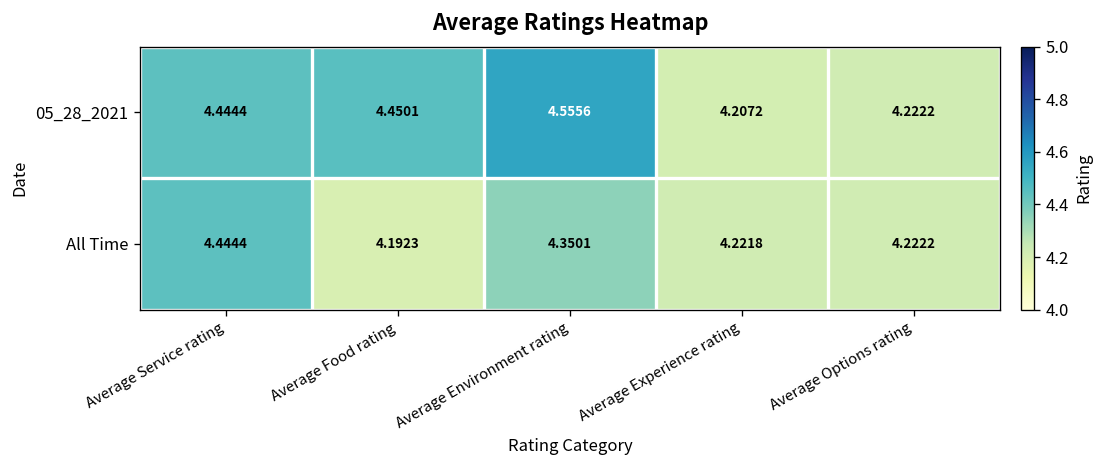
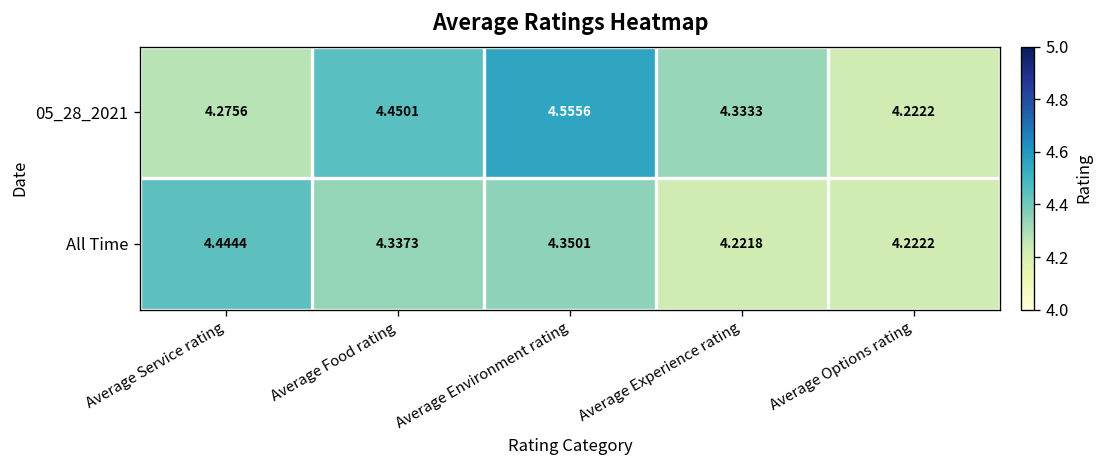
05_28_2021, Average Service rating: 4.4444 -> 4.2756
05_28_2021, Average Experience rating: 4.2072 -> 4.3333
All Time, Average Food rating: 4.1923 -> 4.3373
